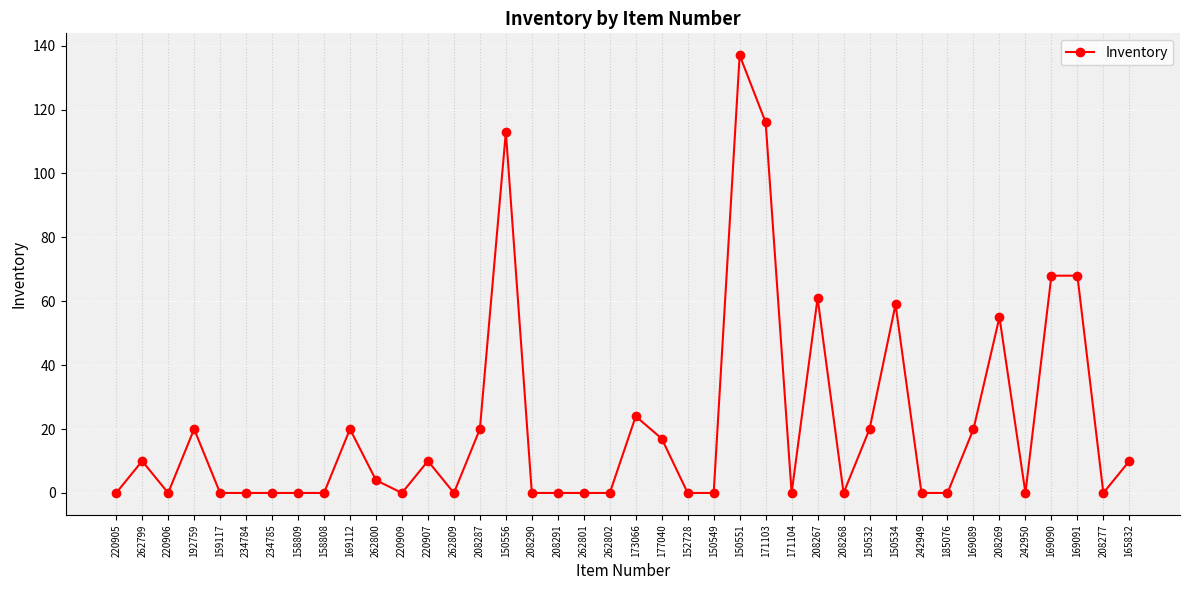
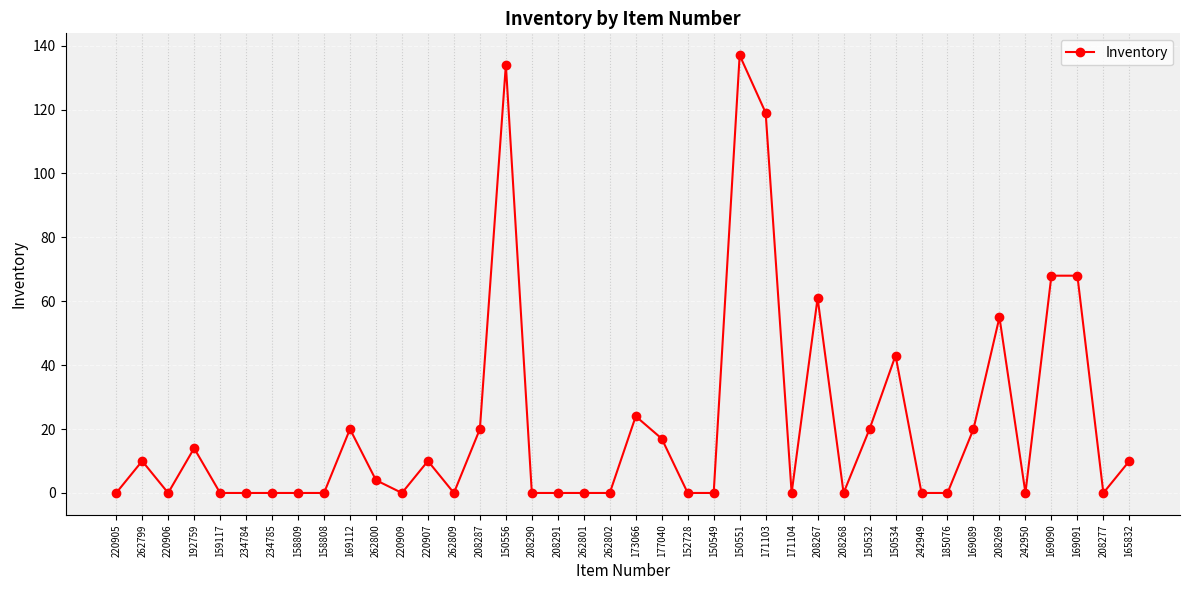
192759: 20 -> 14
150556: 113 -> 134
171103: 116 -> 119
150534: 59 -> 43
